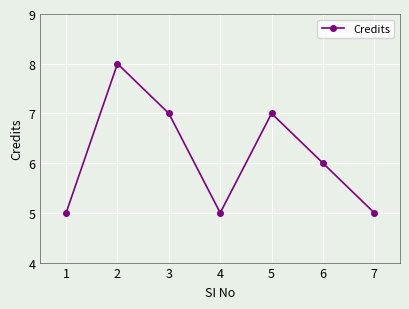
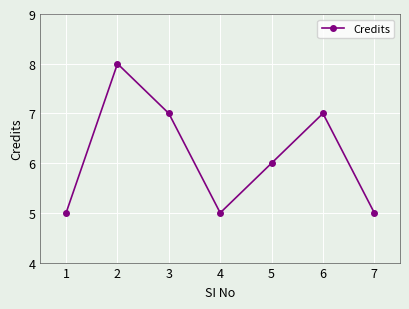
5: 7 -> 6
6: 6 -> 7
